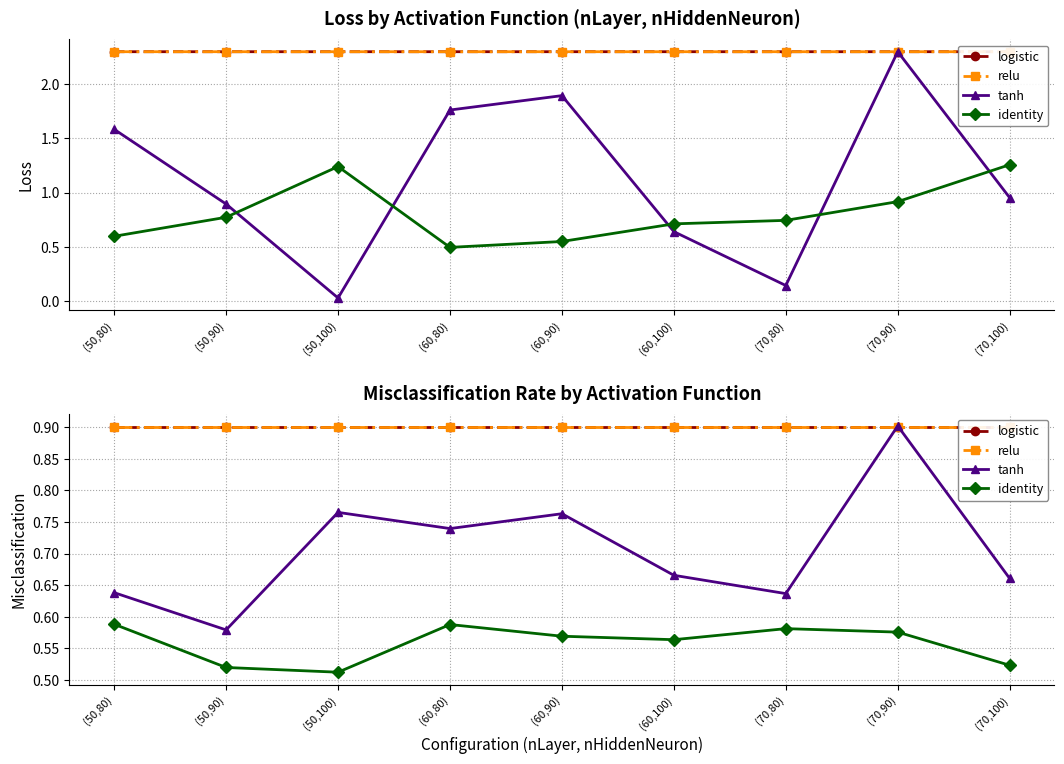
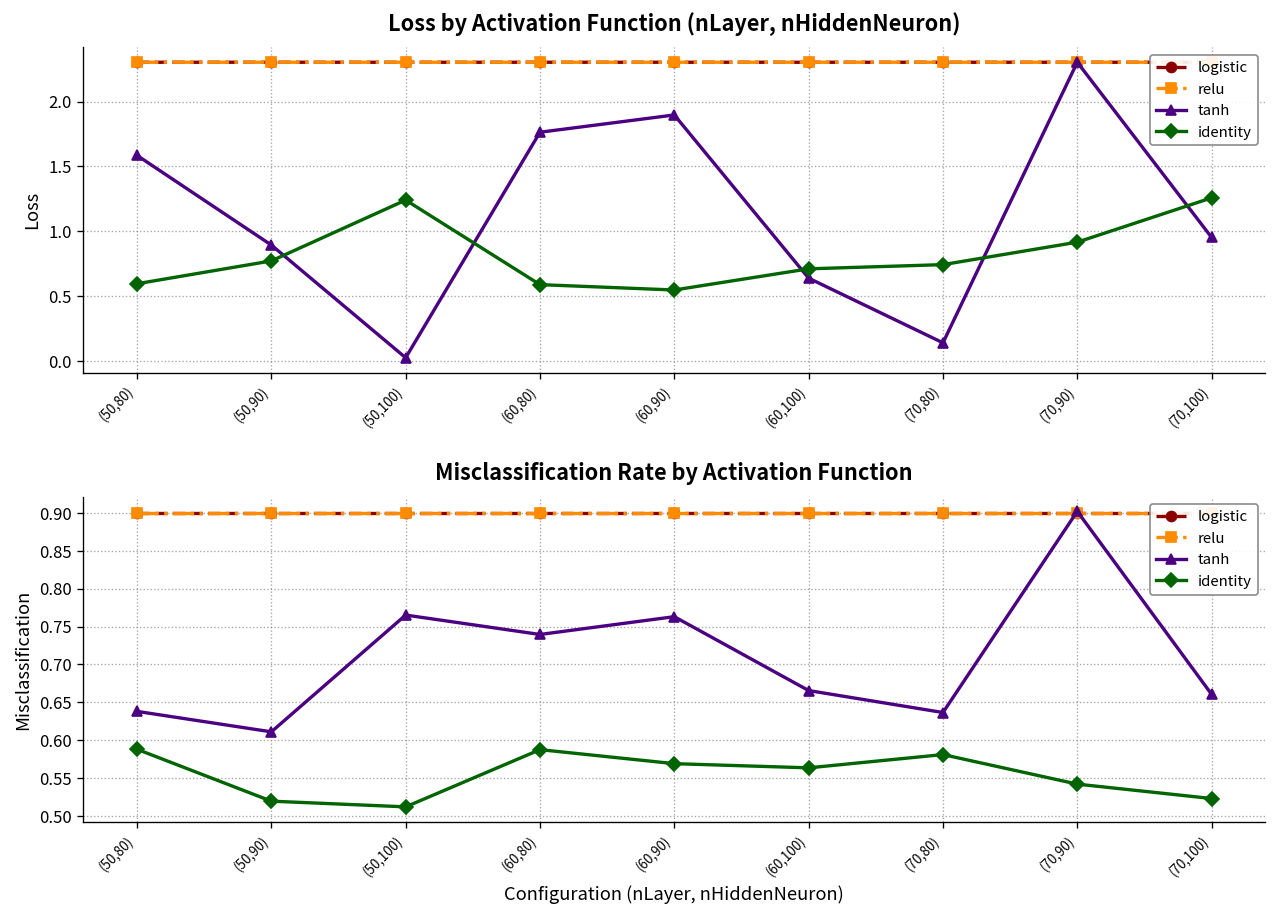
Loss by Activation Function (nLayer, nHiddenNeuron), identity, (60,80): 0.49 -> 0.59
Misclassification Rate by Activation Function, tanh, (50,90): 0.58 -> 0.61
Misclassification Rate by Activation Function, identity, (70,90): 0.58 -> 0.54
